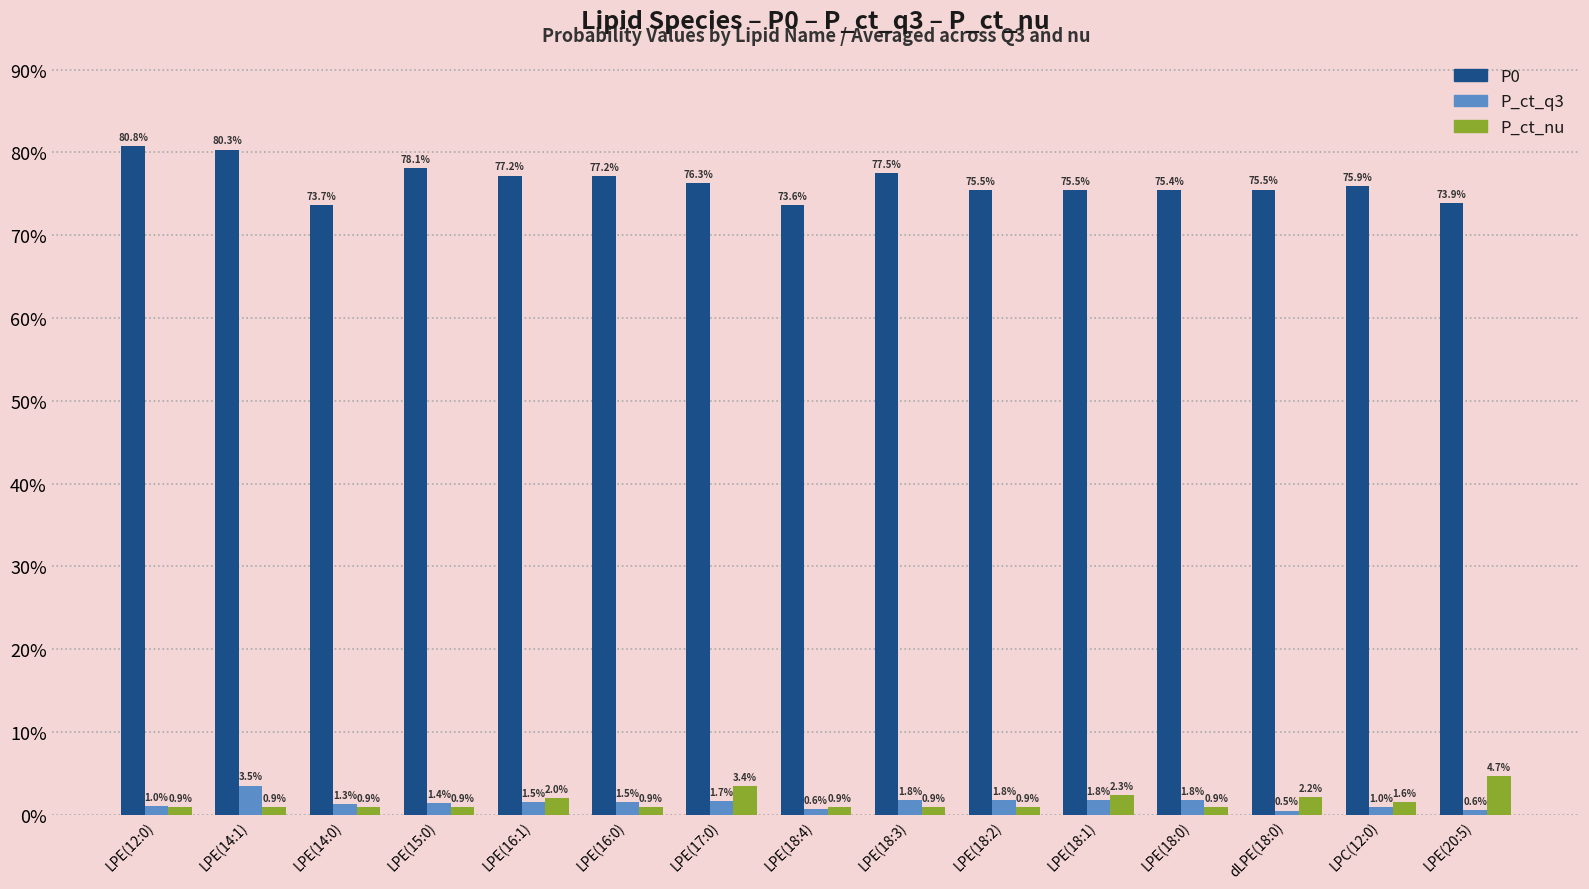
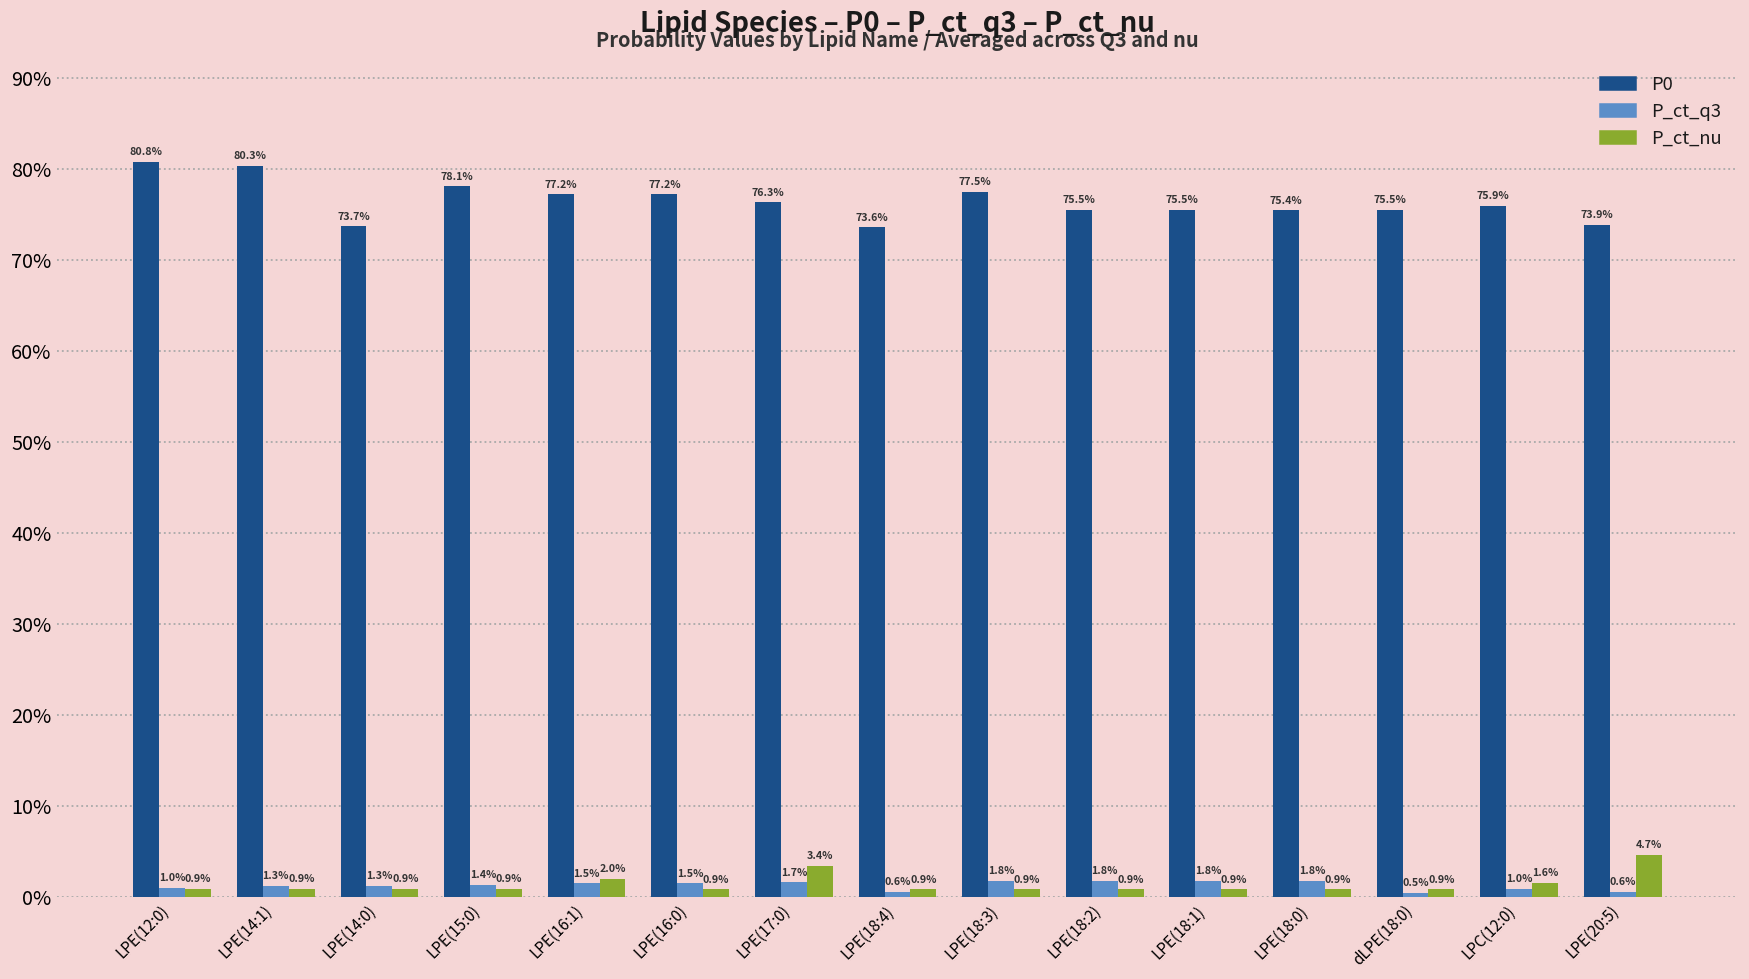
P_ct_q3, LPE(14:1): 3.5% -> 1.3%
P_ct_nu, LPE(18:1): 2.3% -> 0.9%
P_ct_nu, dLPE(18:0): 2.2% -> 0.9%
